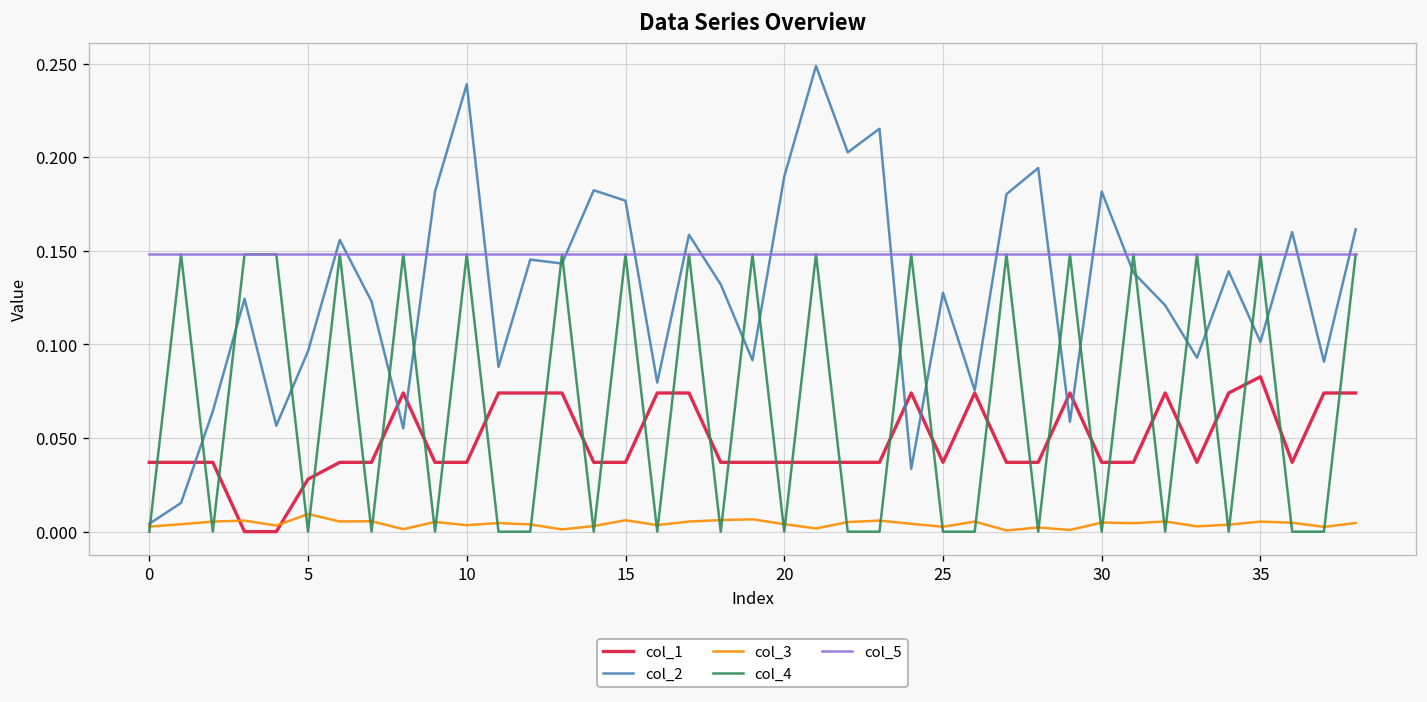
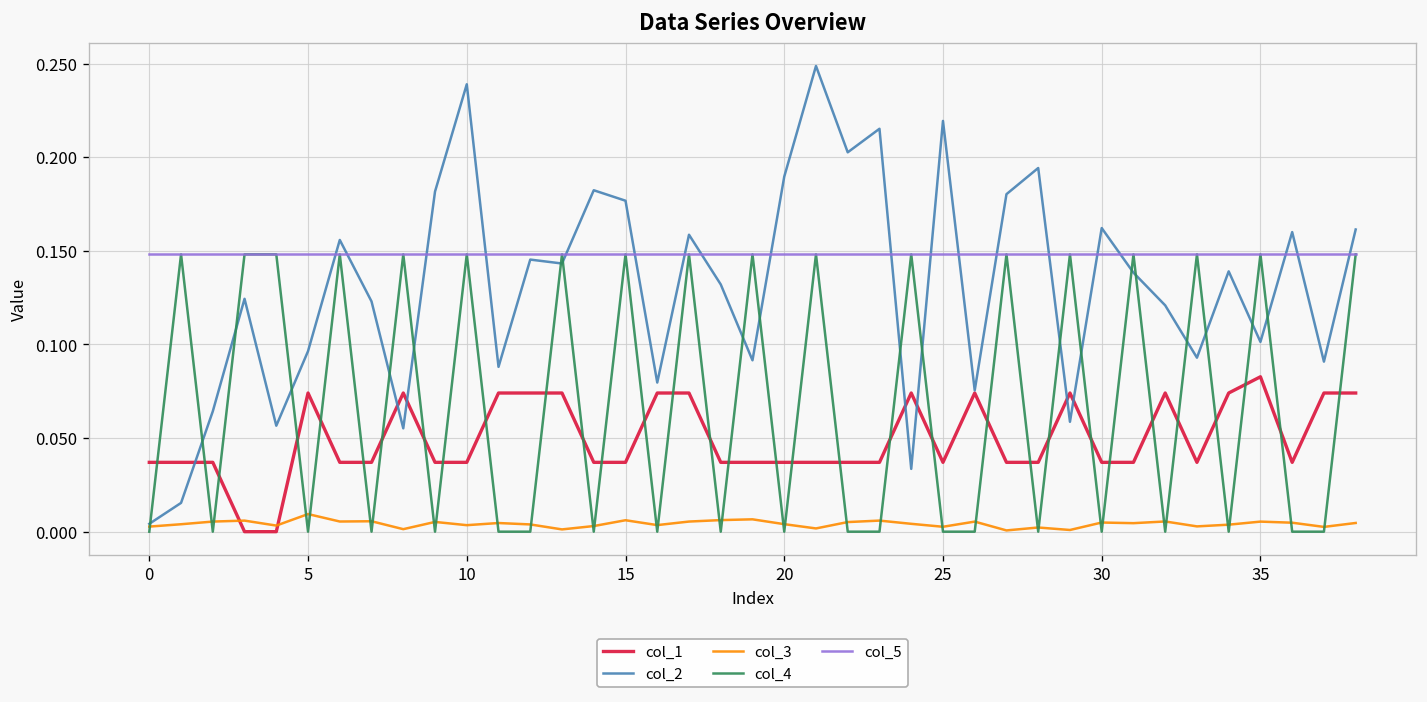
col_1, 5: 0.028 -> 0.074
col_2, 25: 0.128 -> 0.219
col_2, 30: 0.182 -> 0.162
